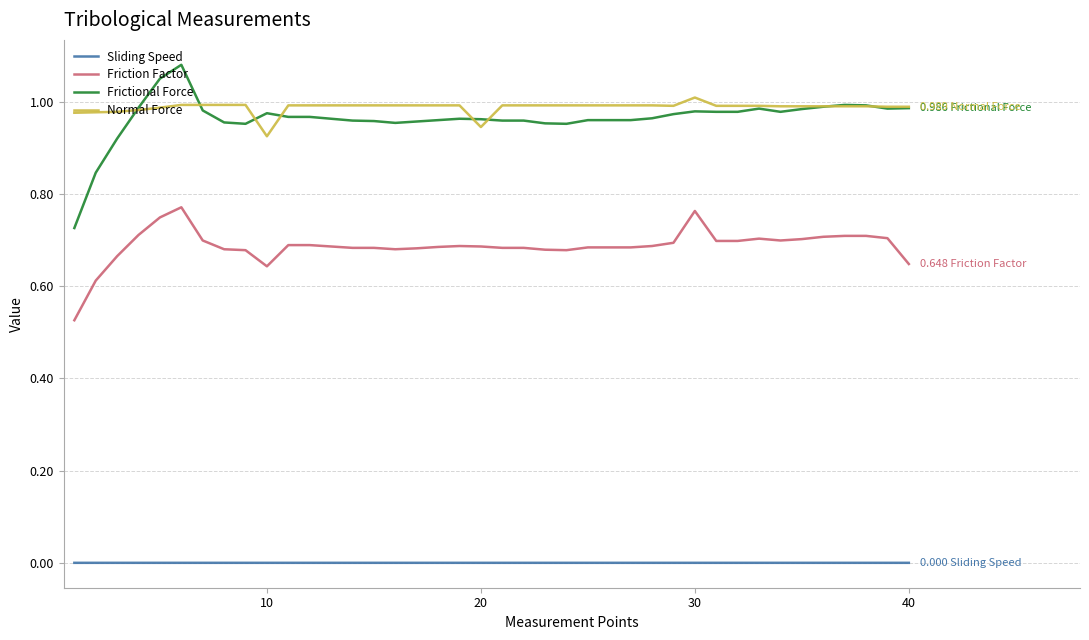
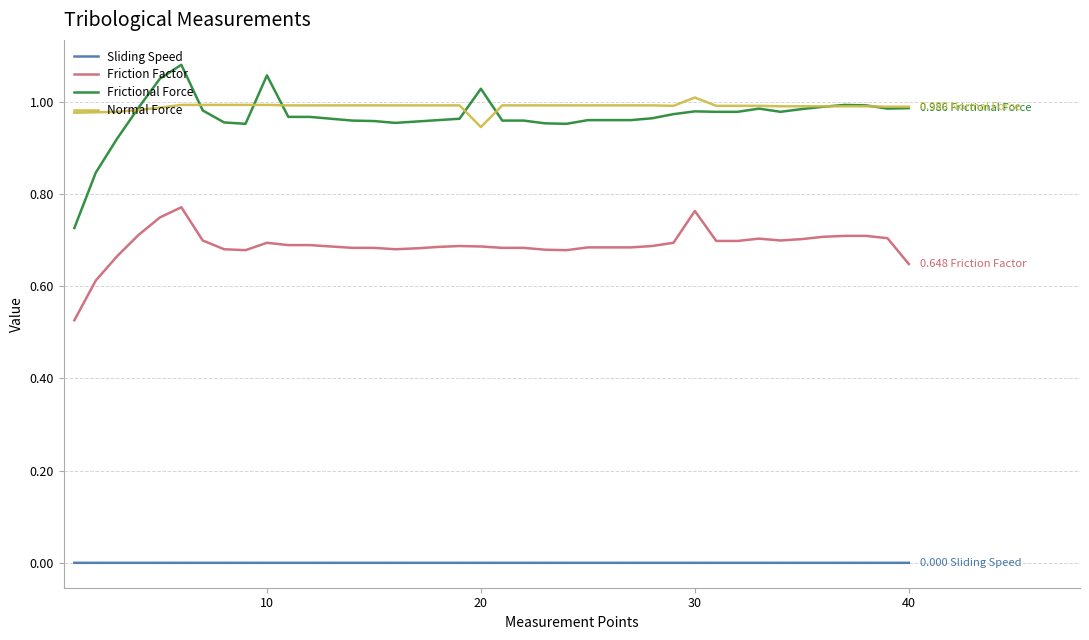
Friction Factor, 10: 0.64 -> 0.69
Frictional Force, 10: 0.98 -> 1.06
Normal Force, 10: 0.93 -> 0.99
Frictional Force, 20: 0.96 -> 1.03
